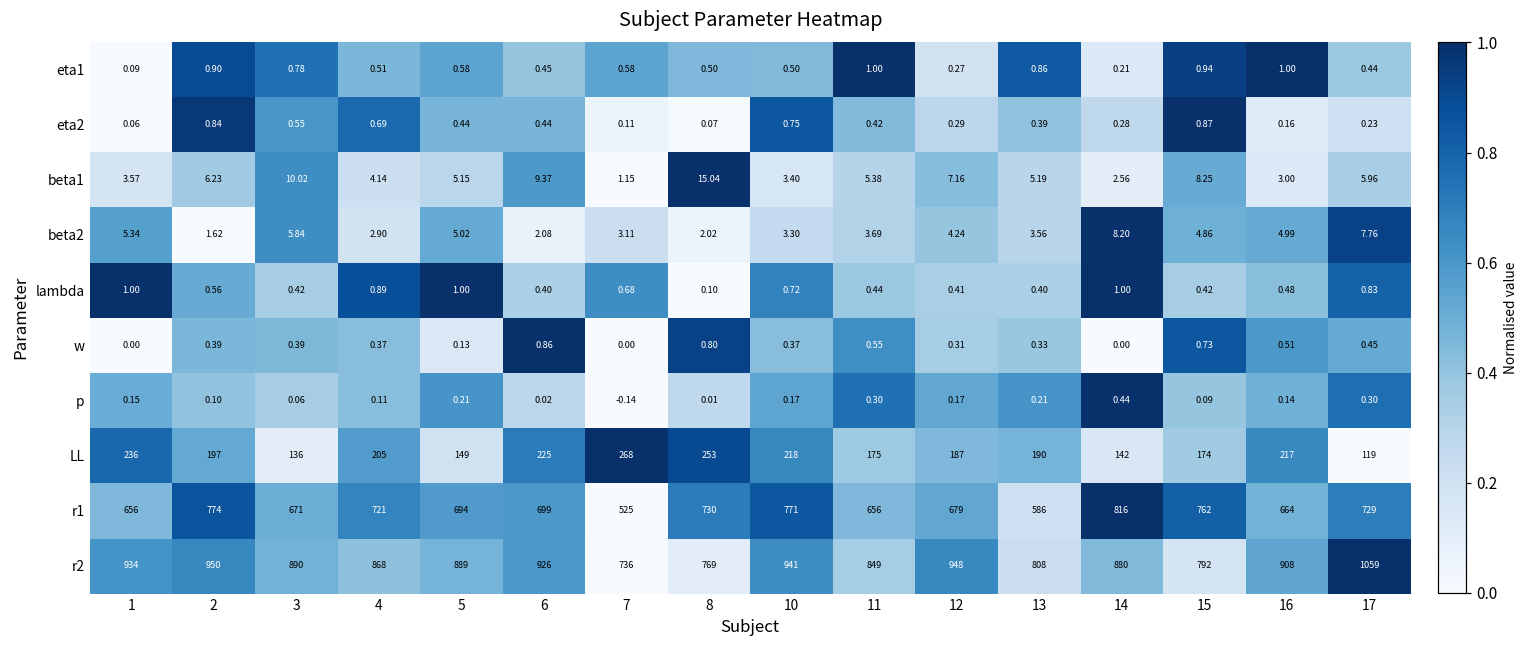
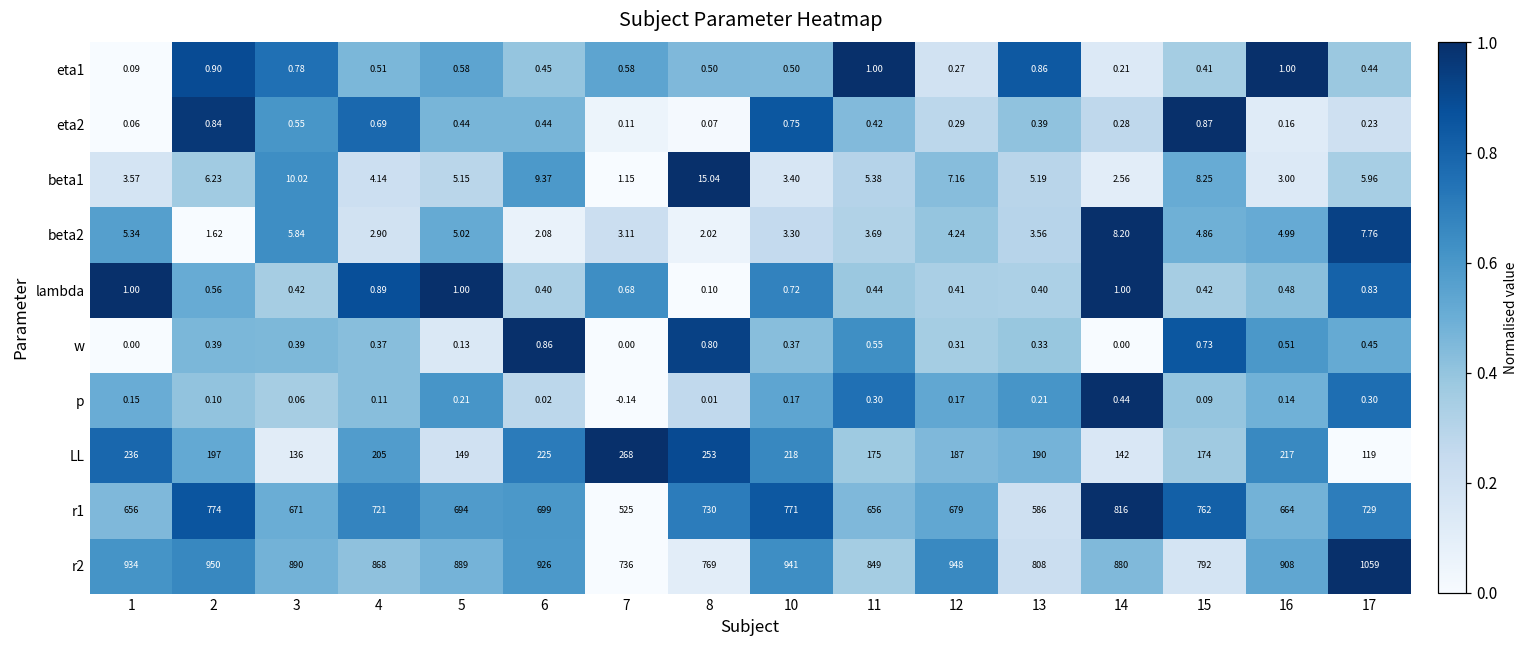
eta1, 15: 0.94 -> 0.41
